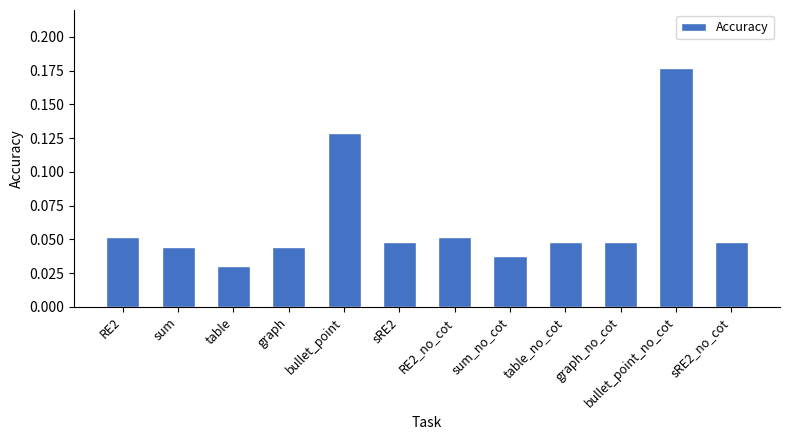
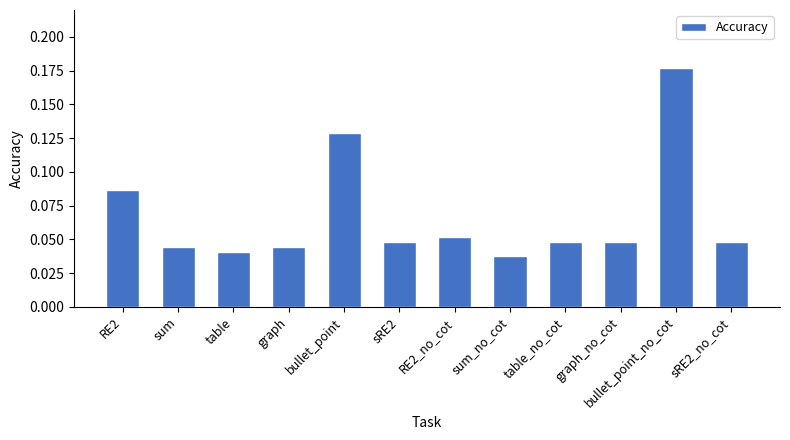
RE2: 0.052 -> 0.087
table: 0.030 -> 0.041
